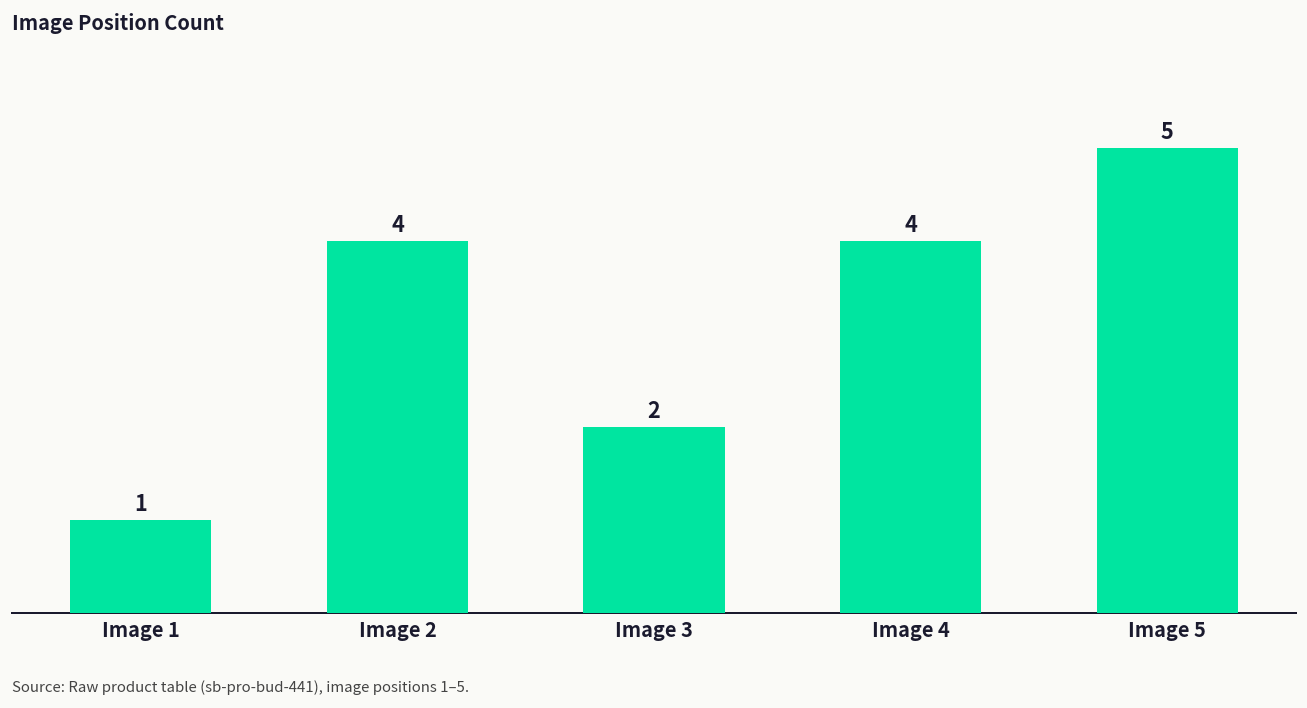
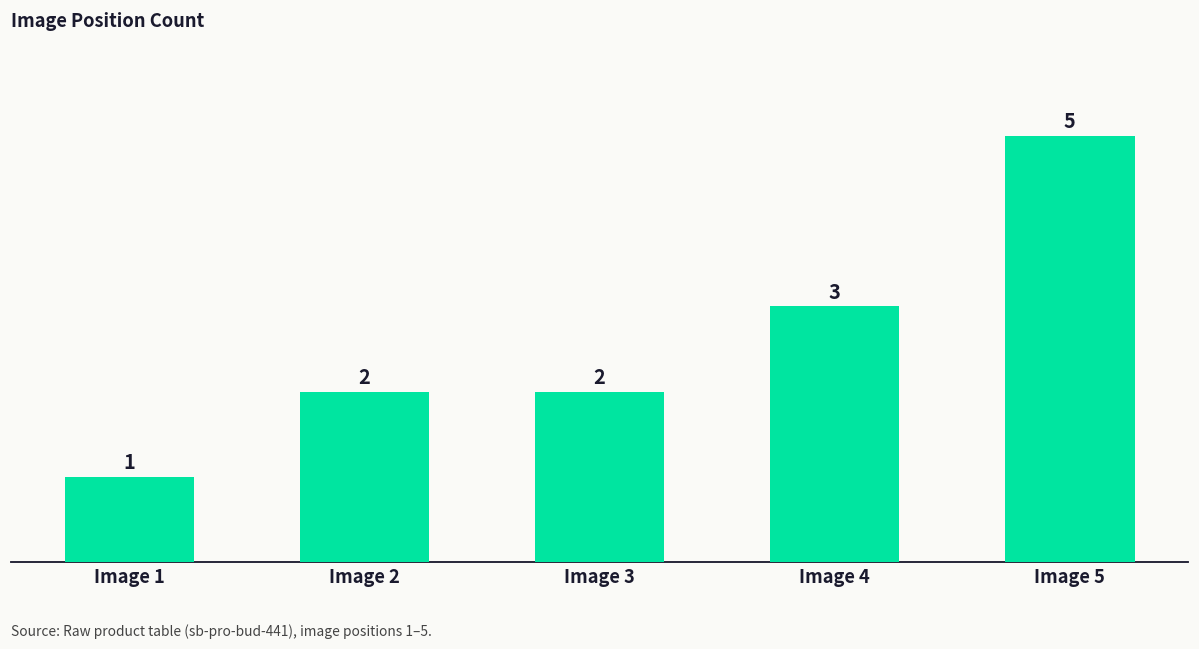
Image 2: 4 -> 2
Image 4: 4 -> 3
